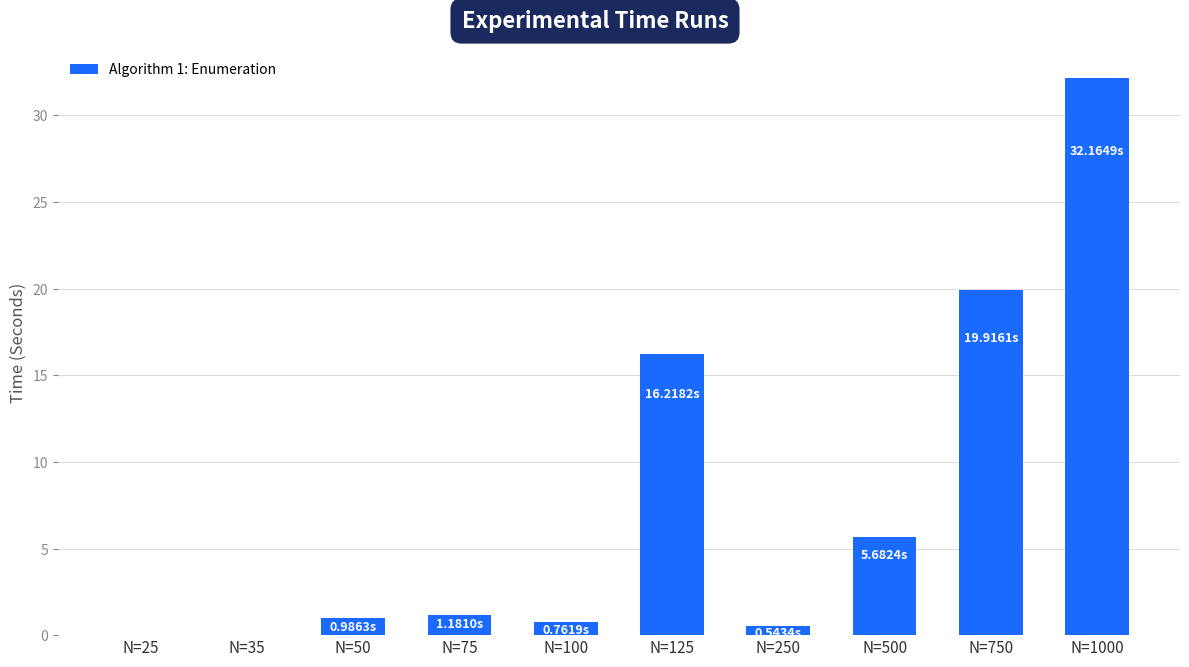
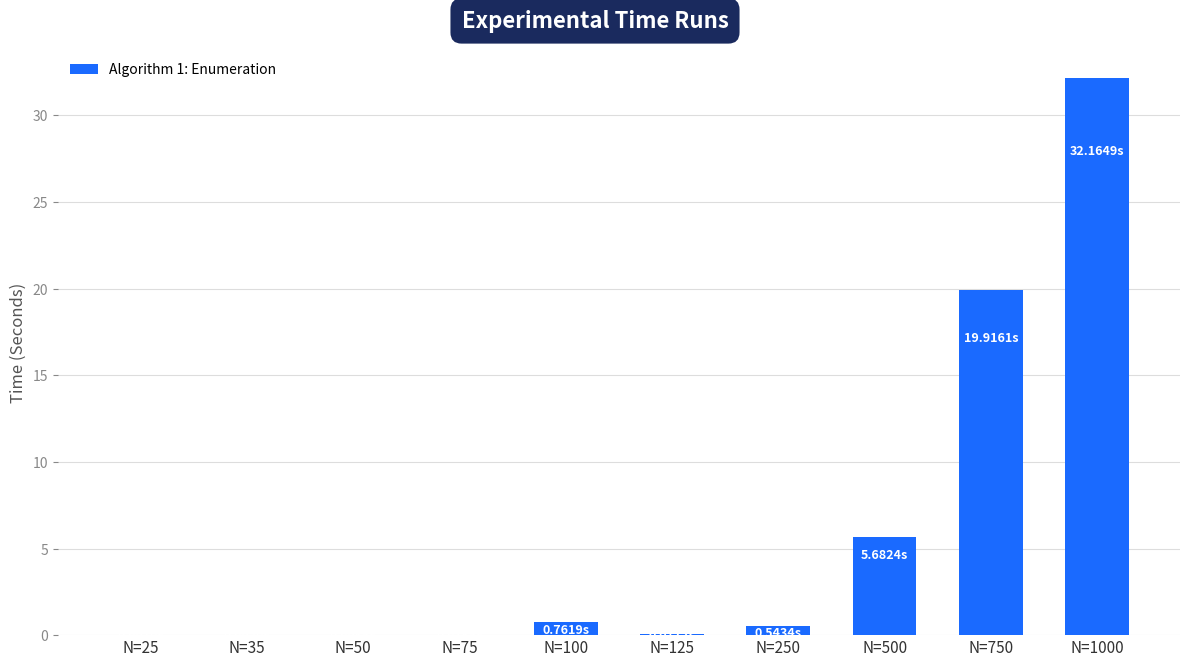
N=50: 1.0 -> 0.0
N=75: 1.2 -> 0.0
N=125: 16.2 -> 0.1
